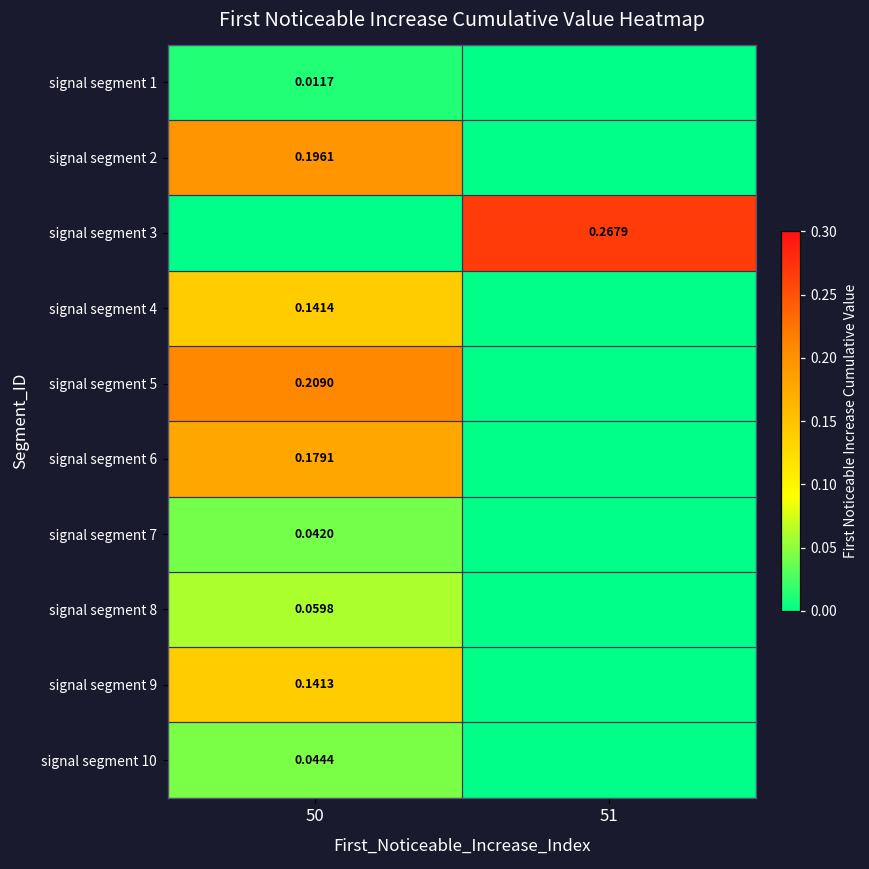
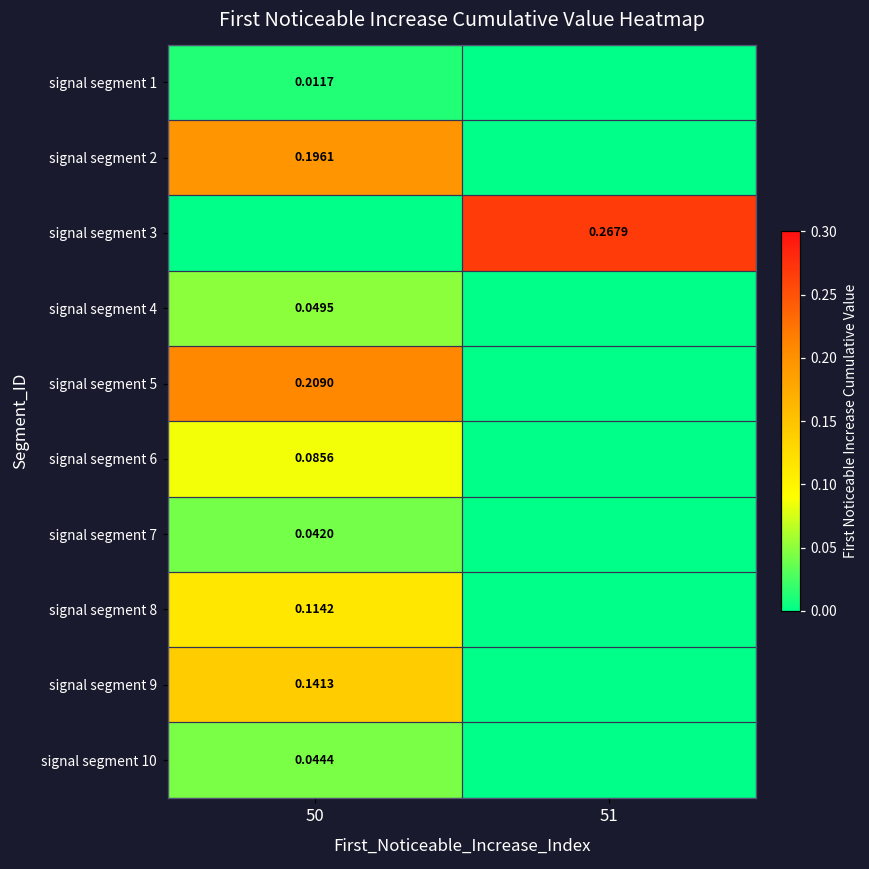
signal segment 4, 50: 0.1414 -> 0.0495
signal segment 6, 50: 0.1791 -> 0.0856
signal segment 8, 50: 0.0598 -> 0.1142
